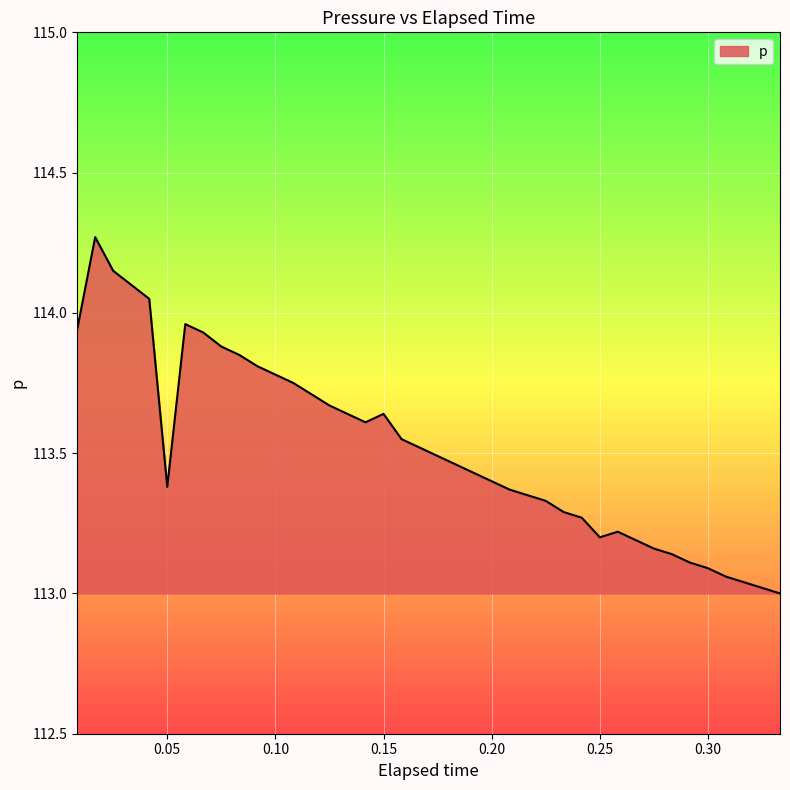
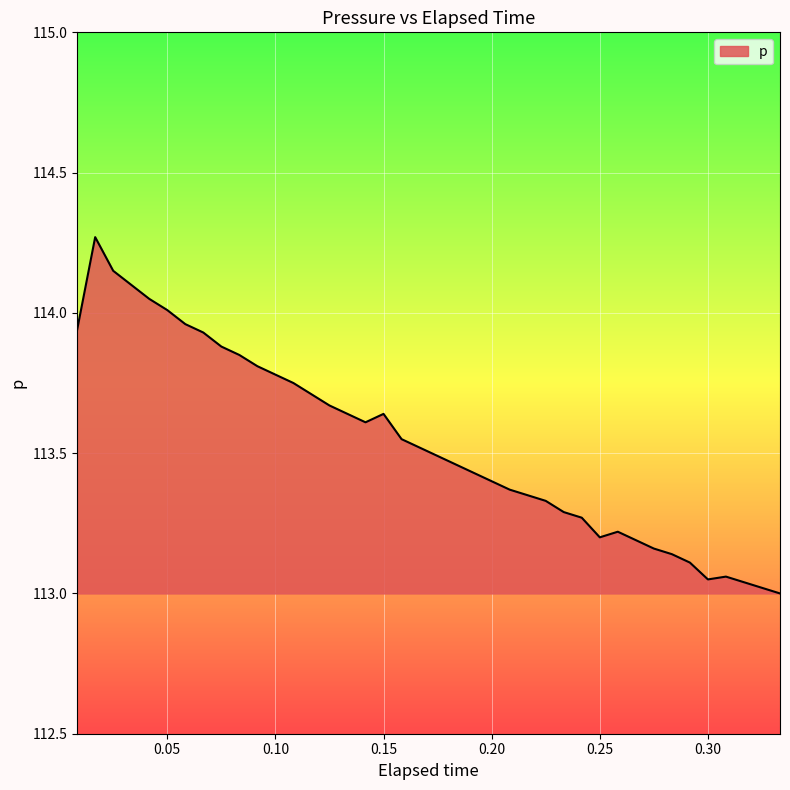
0.05: 113.38 -> 114.01
0.30: 113.09 -> 113.05
